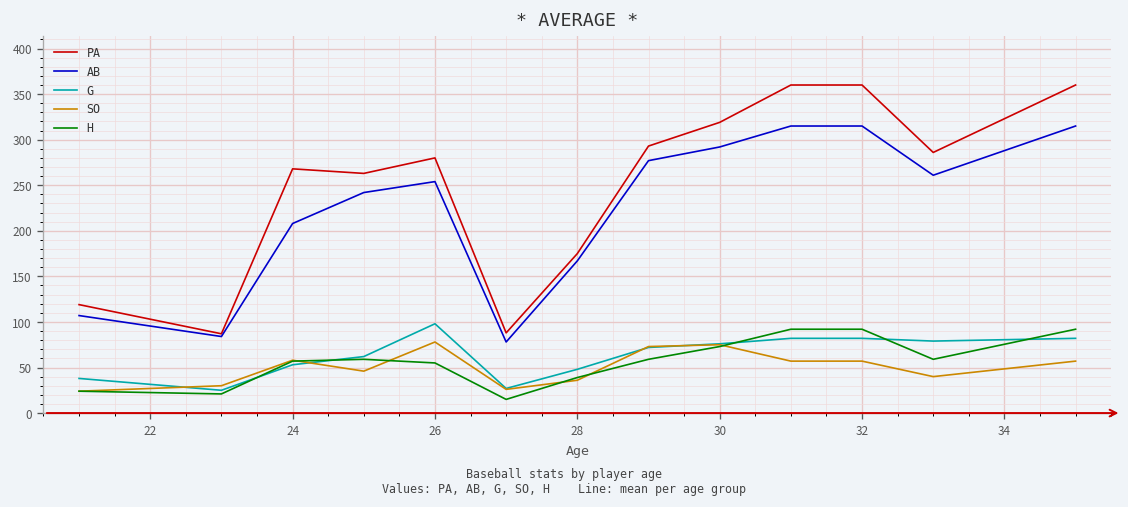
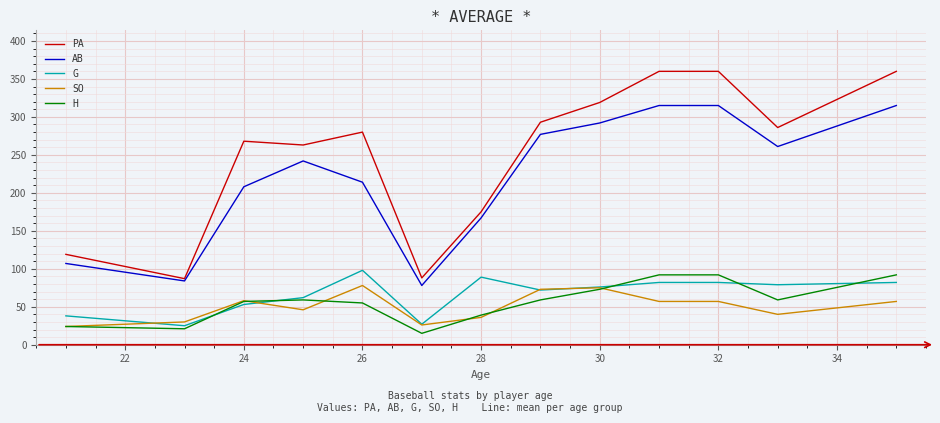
AB, 26: 250 -> 210
G, 28: 50 -> 90
